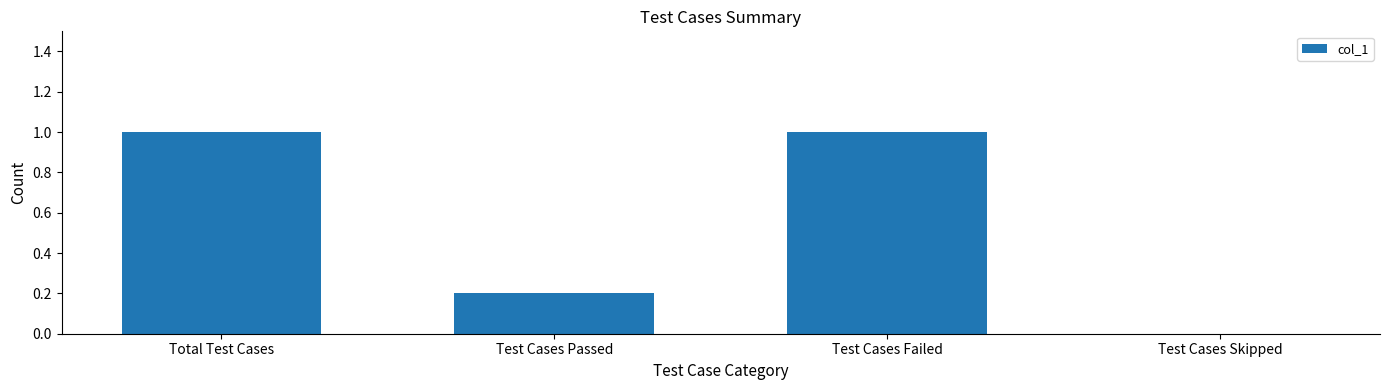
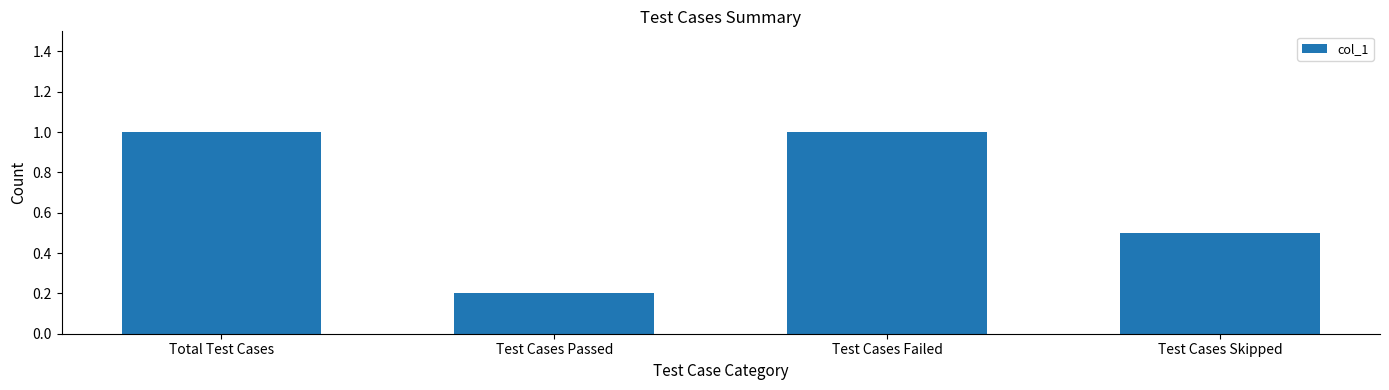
Test Cases Skipped: 0.0 -> 0.5
